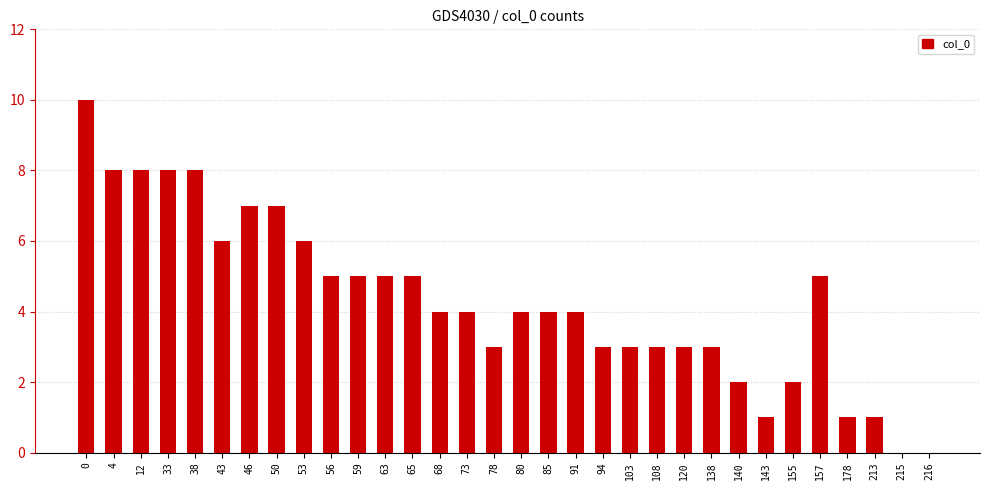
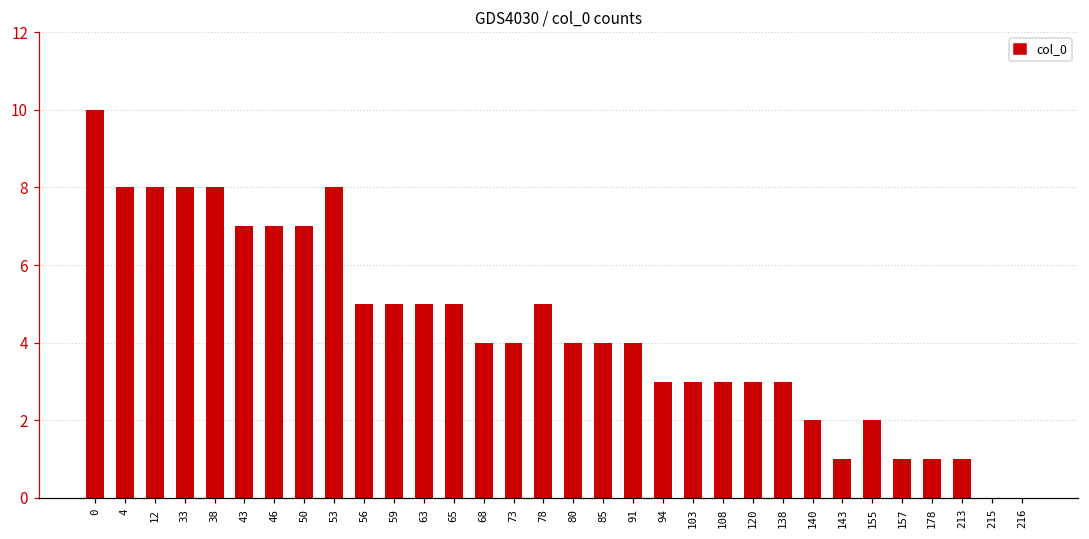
43: 6 -> 7
53: 6 -> 8
78: 3 -> 5
157: 5 -> 1
